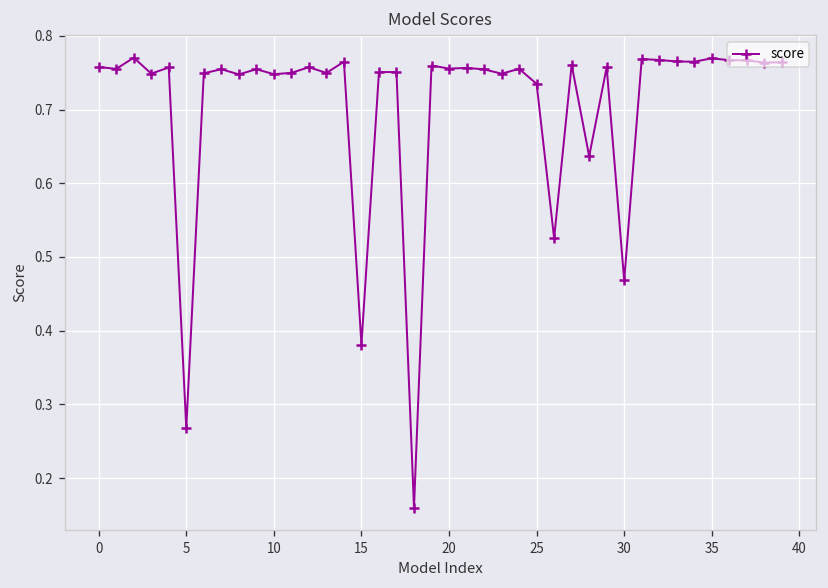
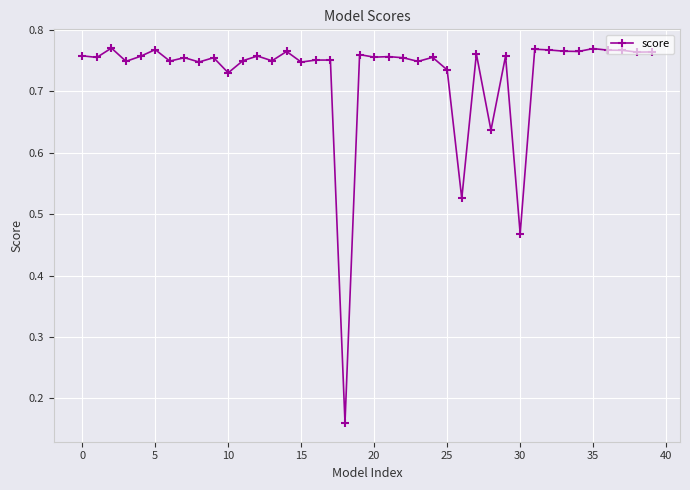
5: 0.27 -> 0.77
10: 0.75 -> 0.73
15: 0.38 -> 0.75
